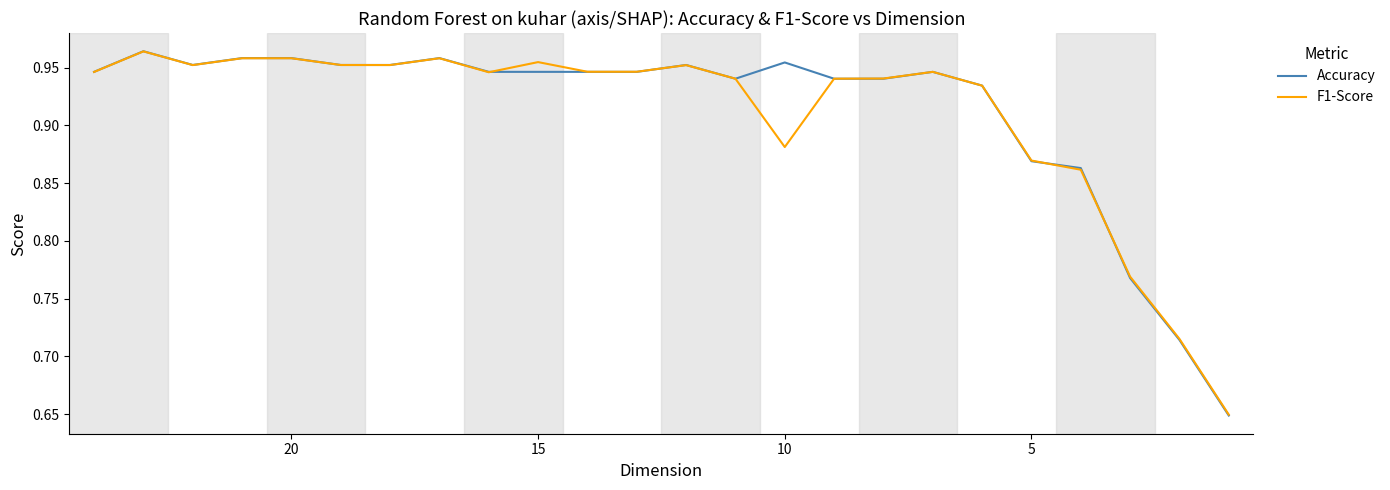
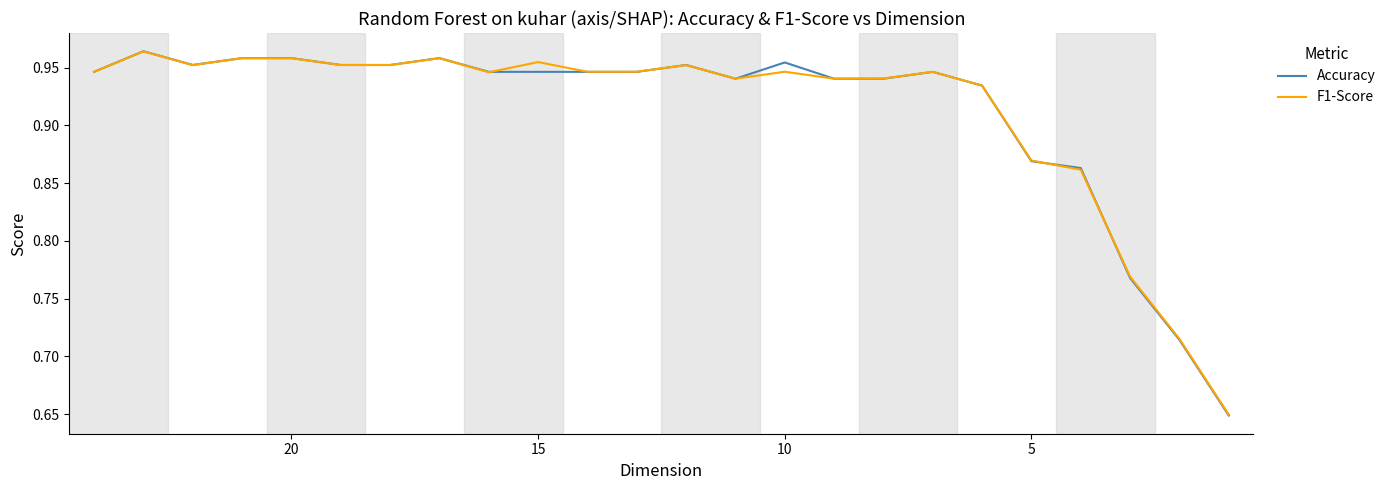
F1-Score, 10: 0.881 -> 0.947
